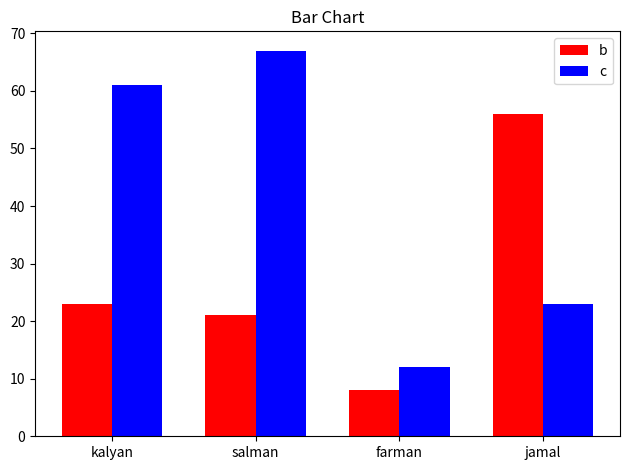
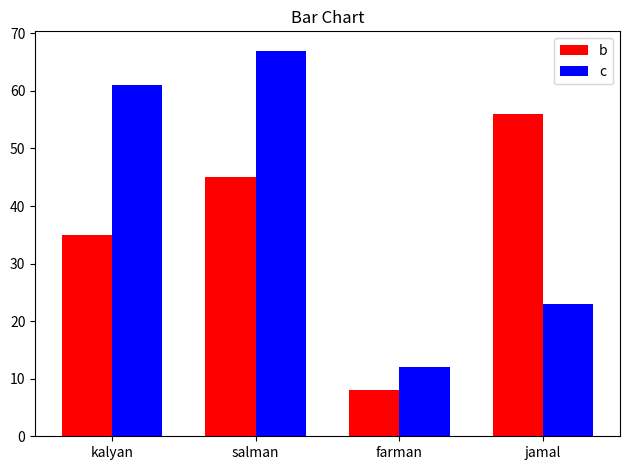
b, kalyan: 23 -> 35
b, salman: 21 -> 45
